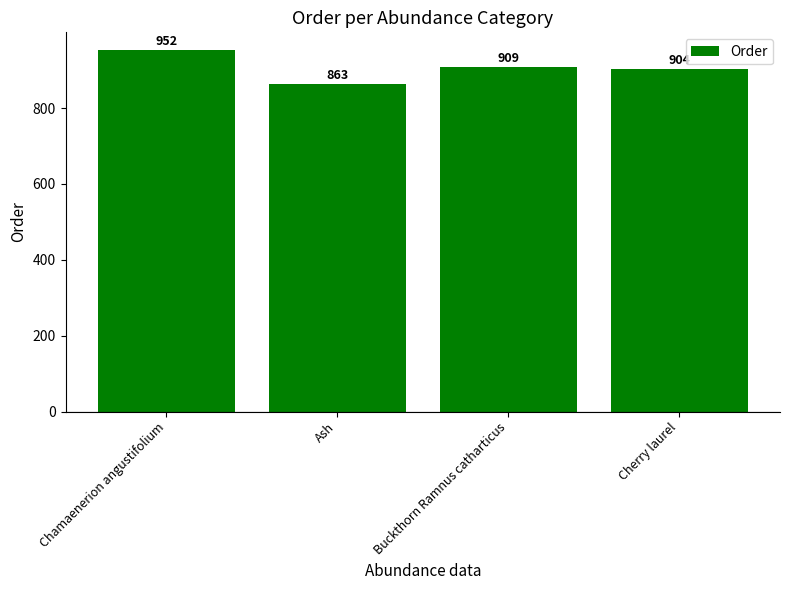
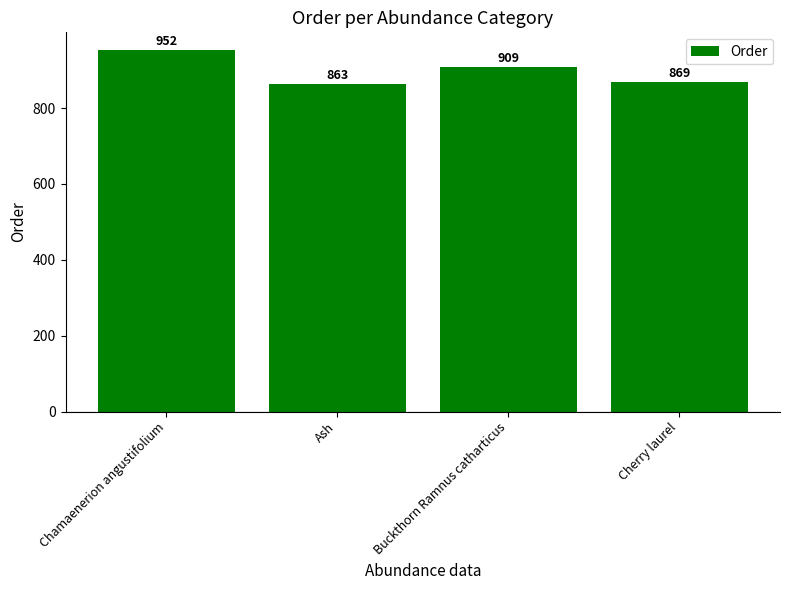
Cherry laurel: 900 -> 870
